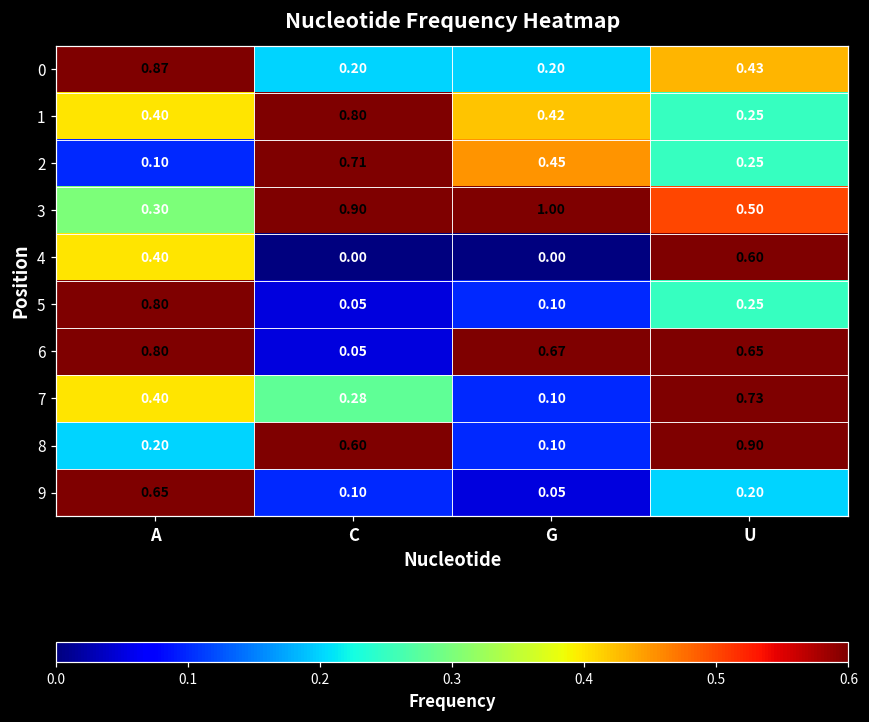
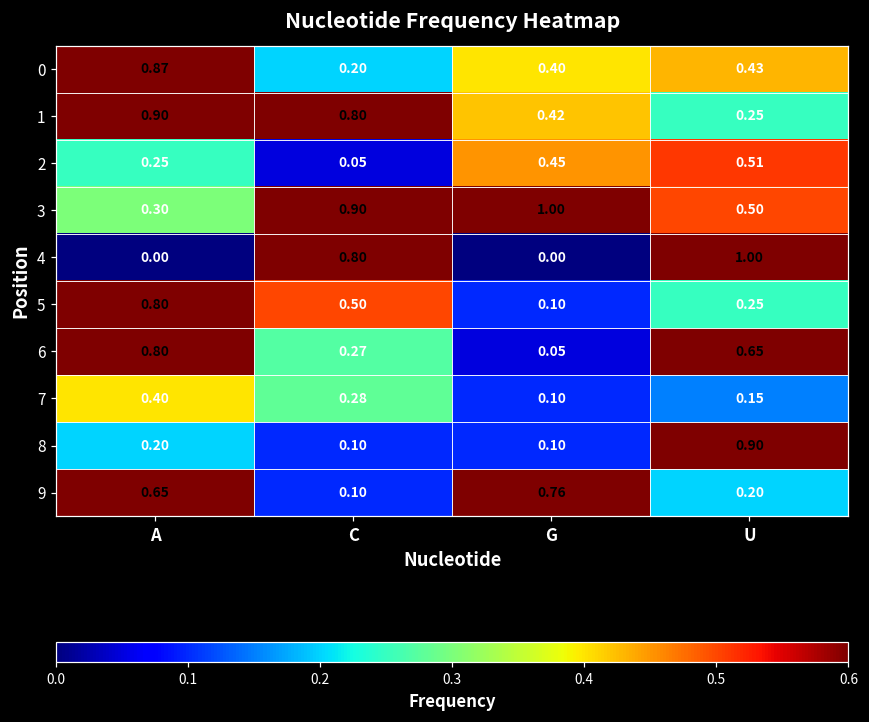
0, G: 0.20 -> 0.40
1, A: 0.40 -> 0.90
2, A: 0.10 -> 0.25
2, C: 0.71 -> 0.05
2, U: 0.25 -> 0.51
4, A: 0.40 -> 0.00
4, C: 0.00 -> 0.80
4, U: 0.60 -> 1.00
5, C: 0.05 -> 0.50
6, C: 0.05 -> 0.27
6, G: 0.67 -> 0.05
7, U: 0.73 -> 0.15
8, C: 0.60 -> 0.10
9, G: 0.05 -> 0.76
